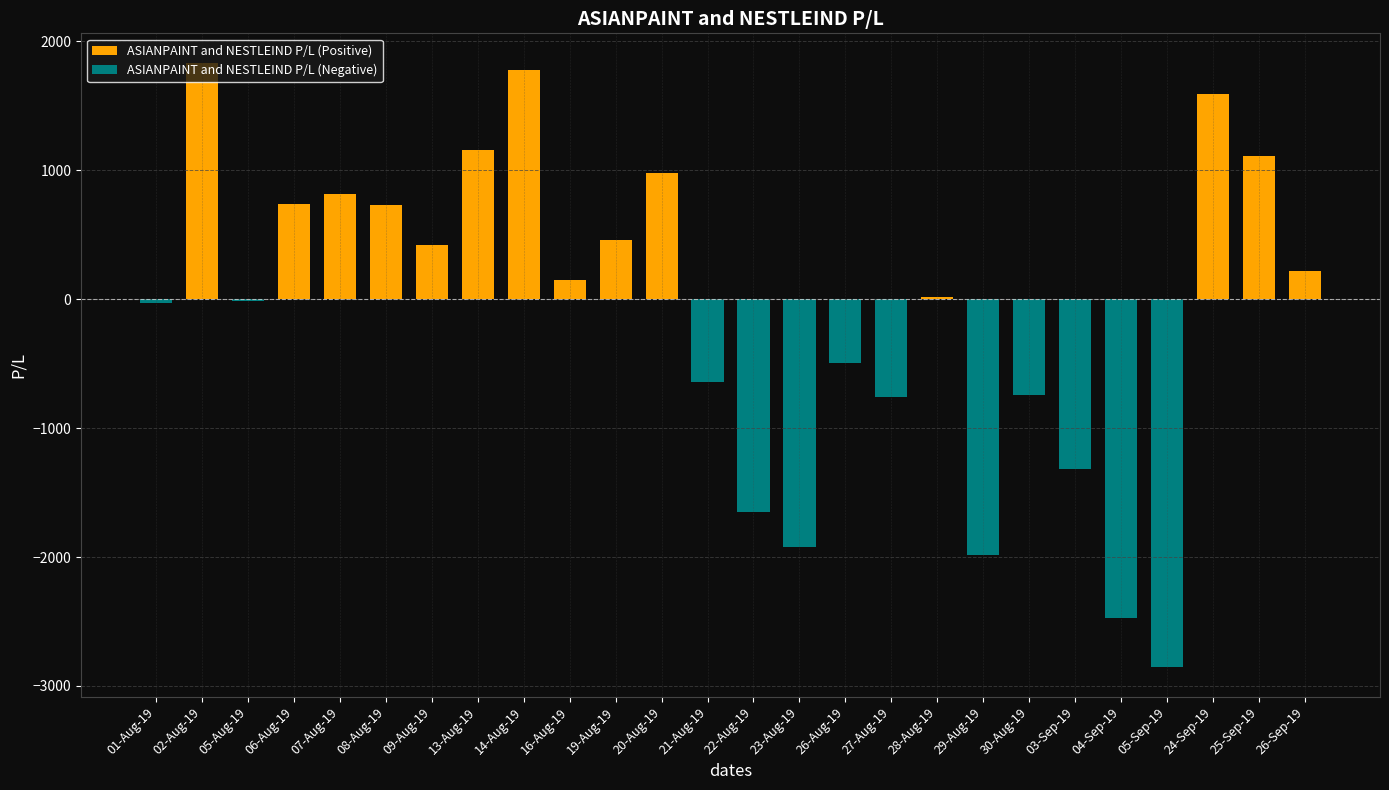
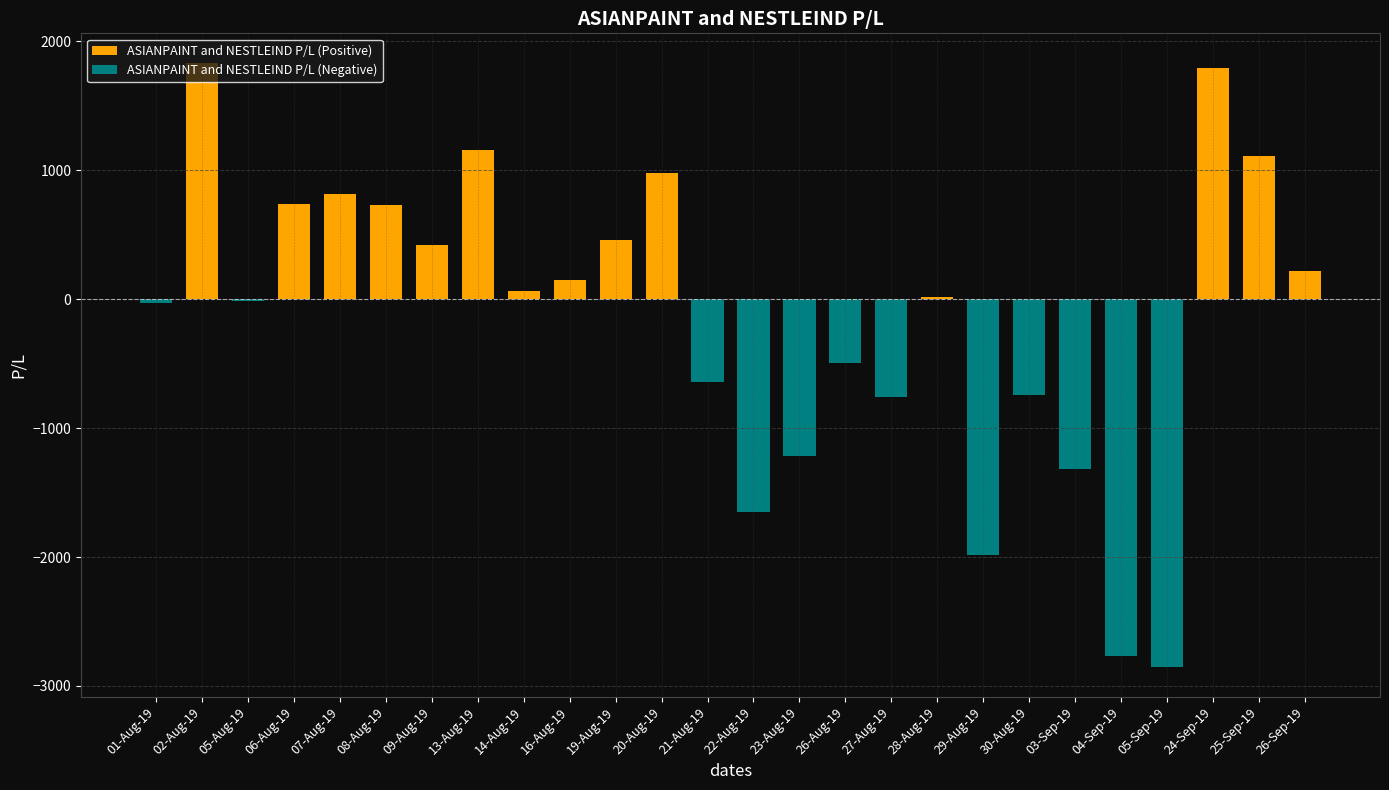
ASIANPAINT and NESTLEIND P/L (Positive), 14-Aug-19: 1780 -> 60
ASIANPAINT and NESTLEIND P/L (Negative), 23-Aug-19: -1920 -> -1210
ASIANPAINT and NESTLEIND P/L (Negative), 04-Sep-19: -2470 -> -2770
ASIANPAINT and NESTLEIND P/L (Positive), 24-Sep-19: 1590 -> 1800
